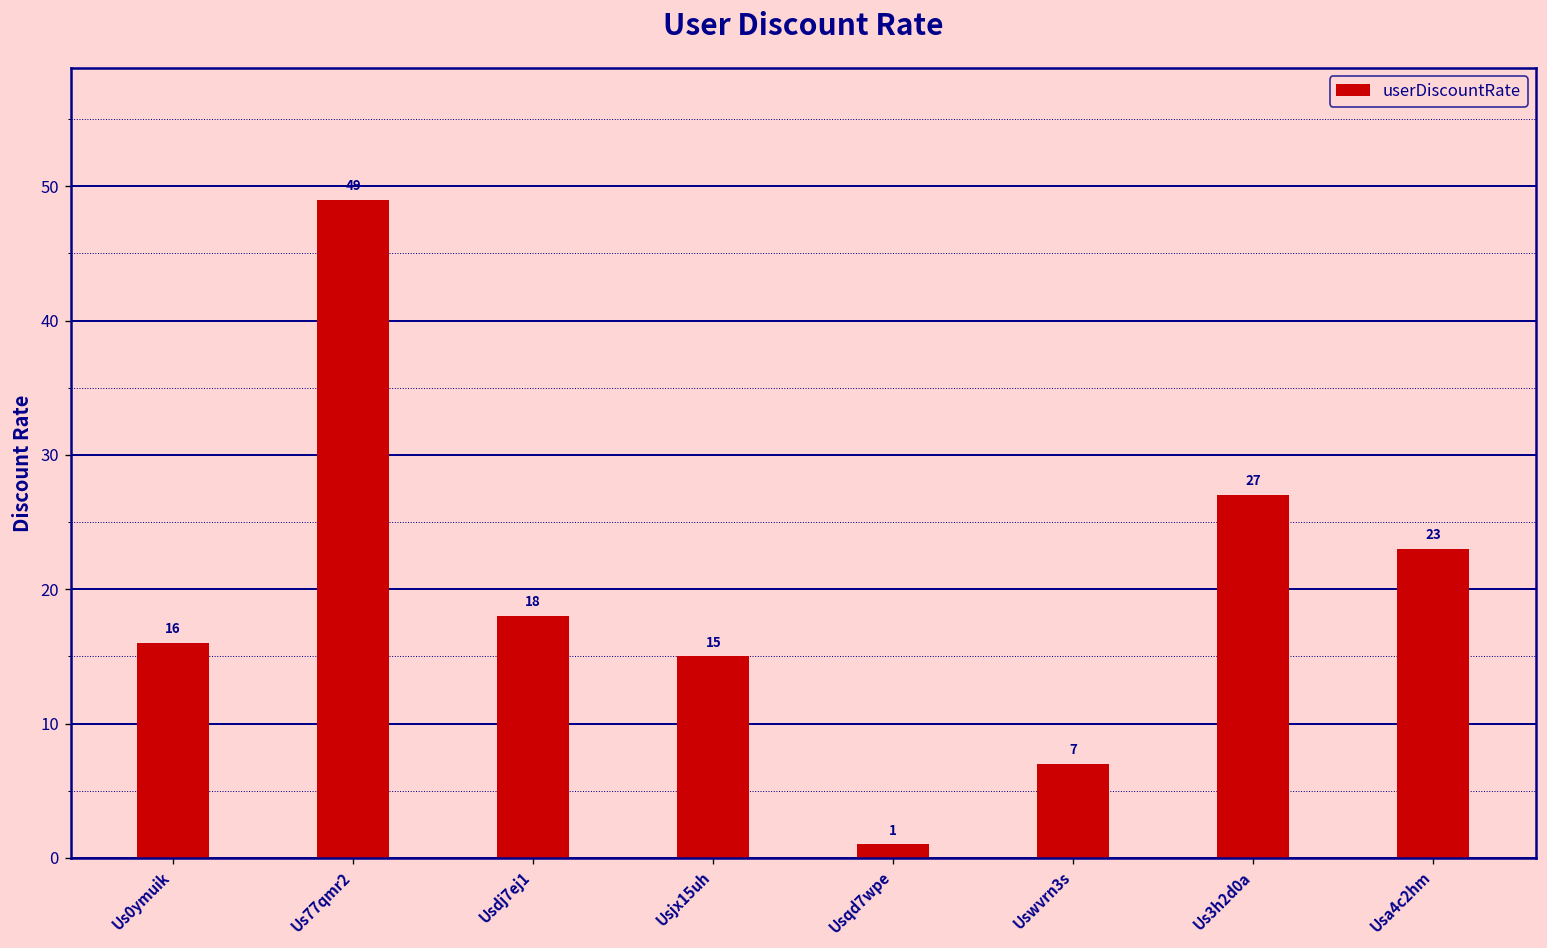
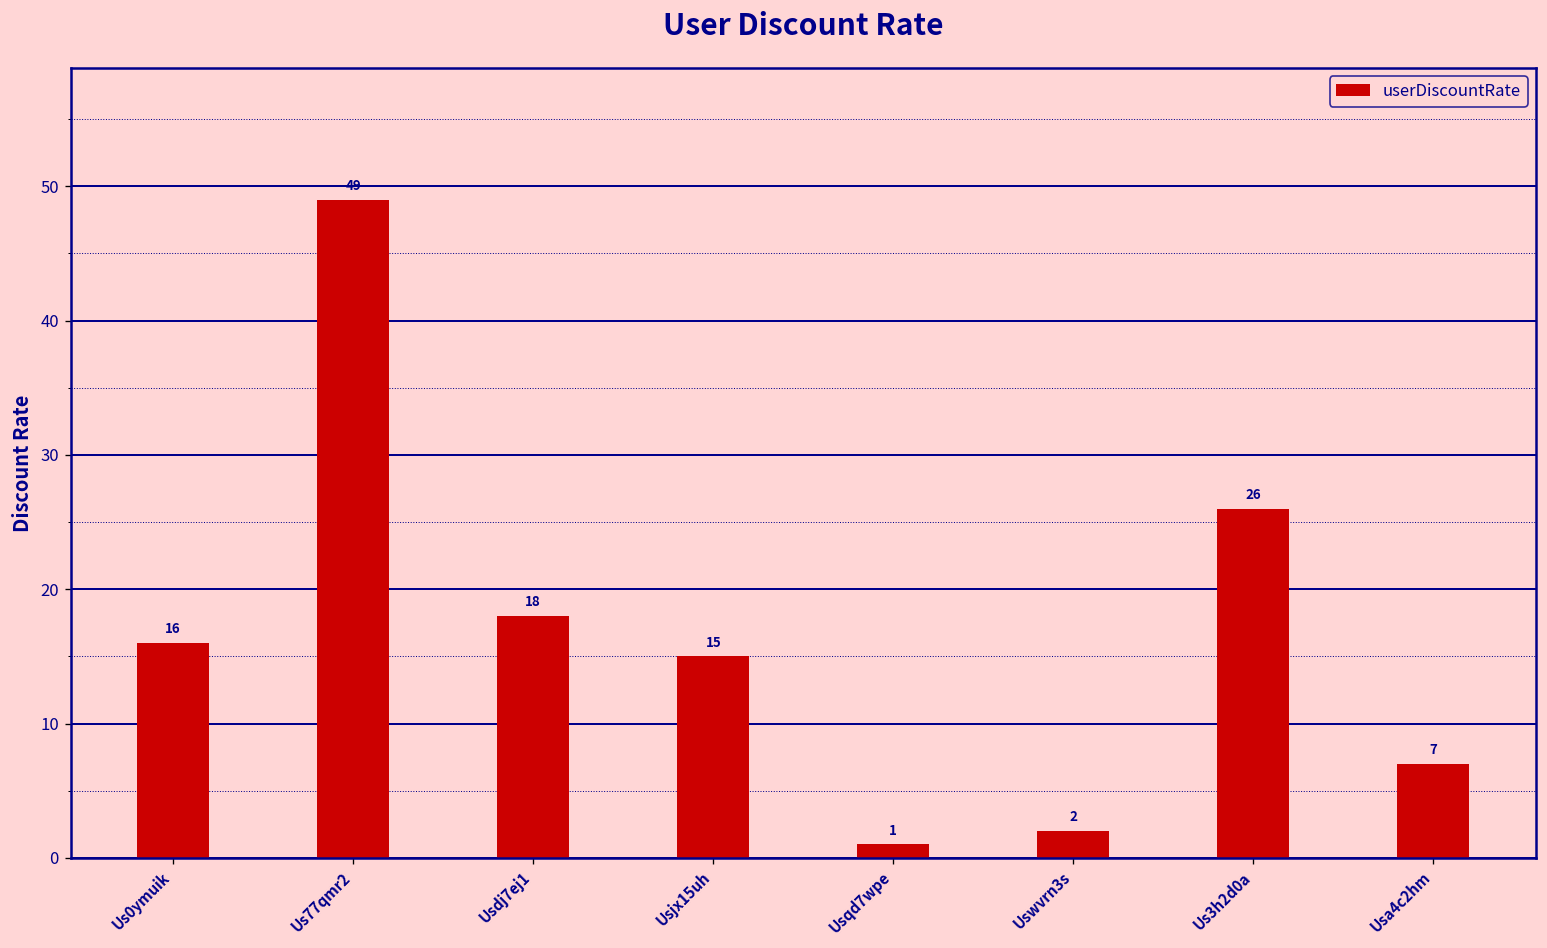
Uswvrn3s: 7 -> 2
Us3h2d0a: 27 -> 26
Usa4c2hm: 23 -> 7
